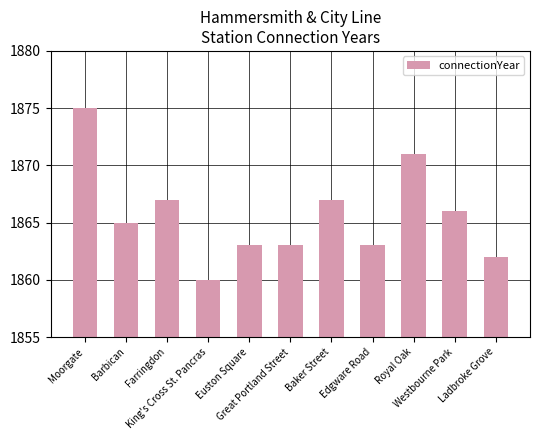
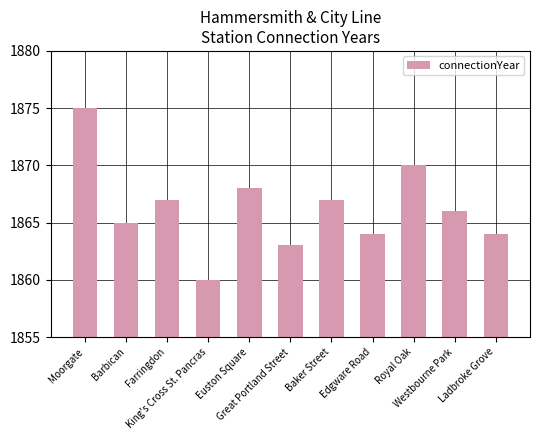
Euston Square: 1863 -> 1868
Edgware Road: 1863 -> 1864
Royal Oak: 1871 -> 1870
Ladbroke Grove: 1862 -> 1864
